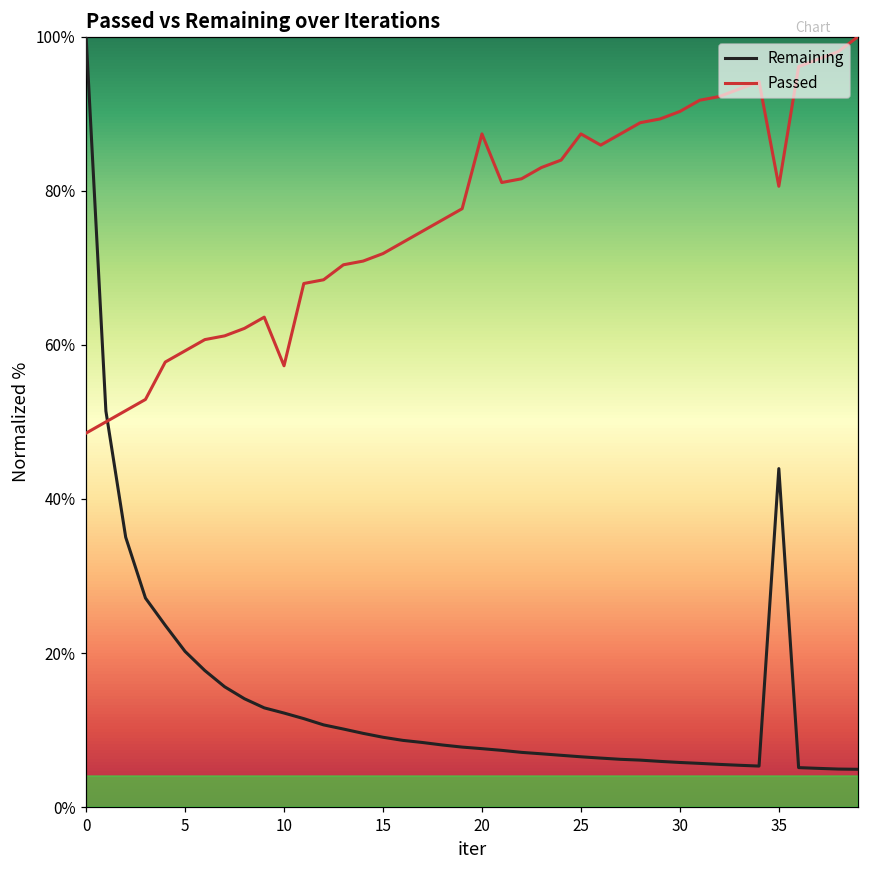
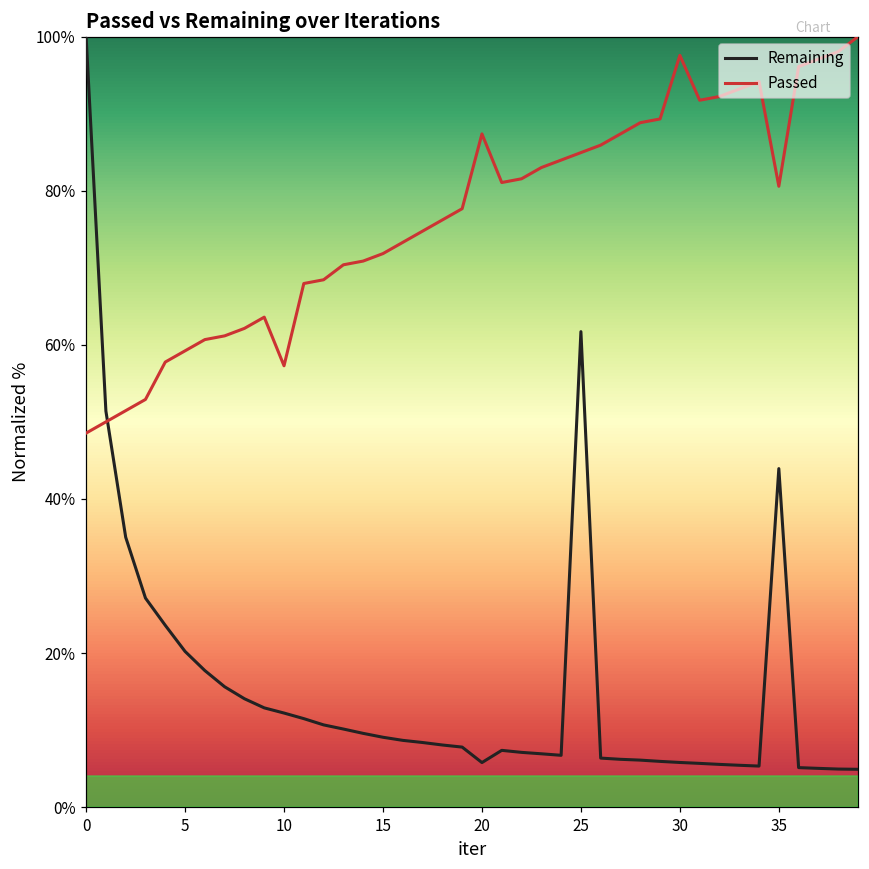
Remaining, 20: 8% -> 6%
Remaining, 25: 7% -> 62%
Passed, 25: 87% -> 85%
Passed, 30: 90% -> 98%
